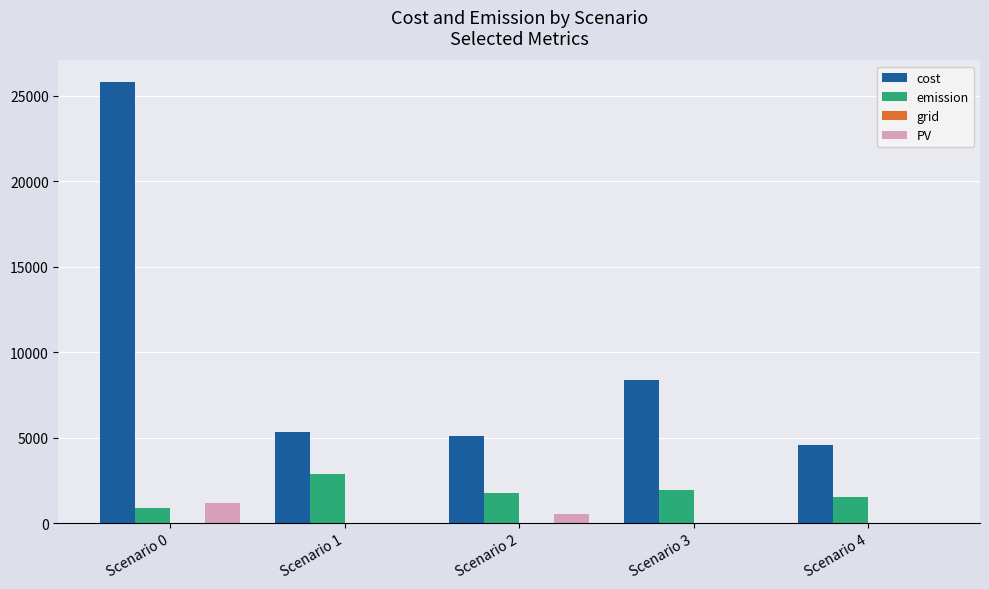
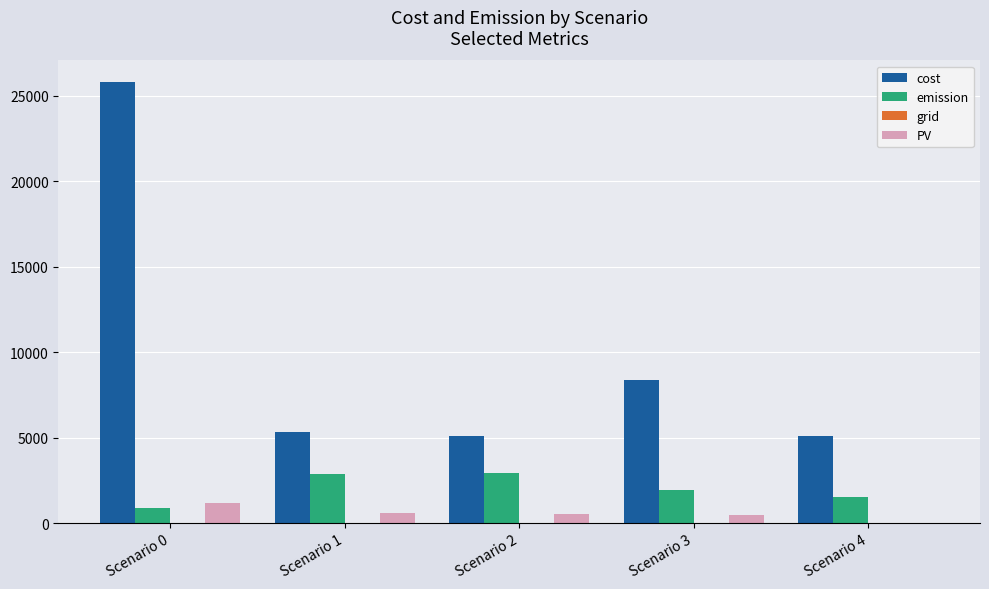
PV, Scenario 1: 0 -> 600
emission, Scenario 2: 1800 -> 2900
PV, Scenario 3: 0 -> 500
cost, Scenario 4: 4600 -> 5100
